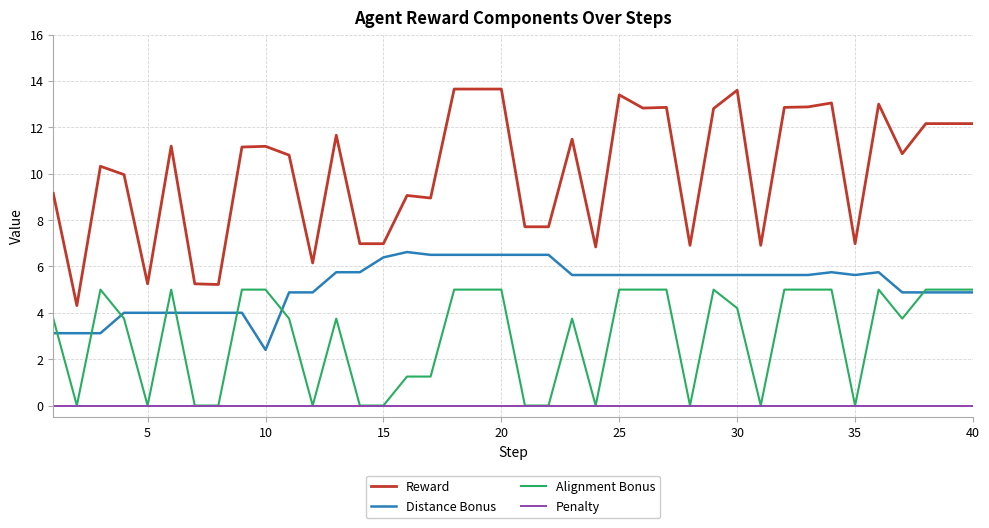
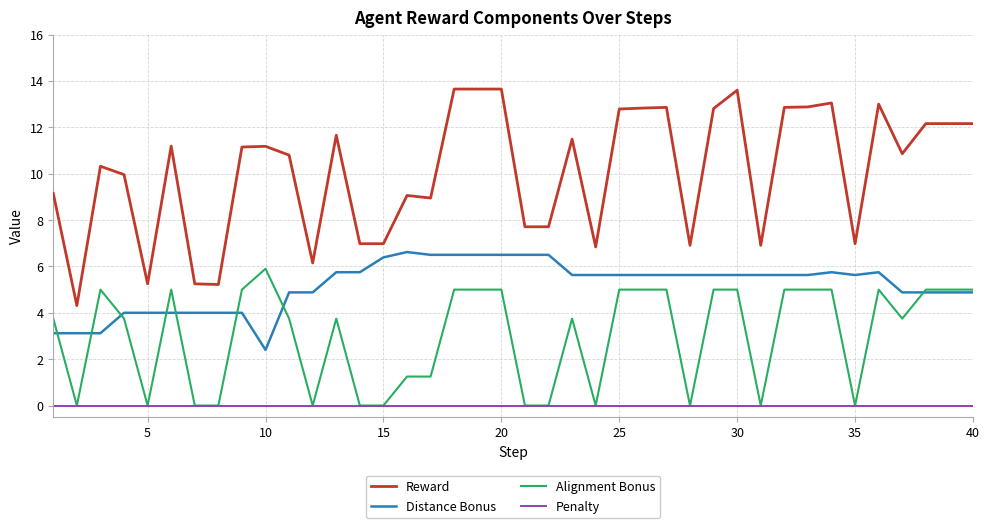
Alignment Bonus, 10: 5.0 -> 5.9
Reward, 25: 13.4 -> 12.8
Alignment Bonus, 30: 4.2 -> 5.0
